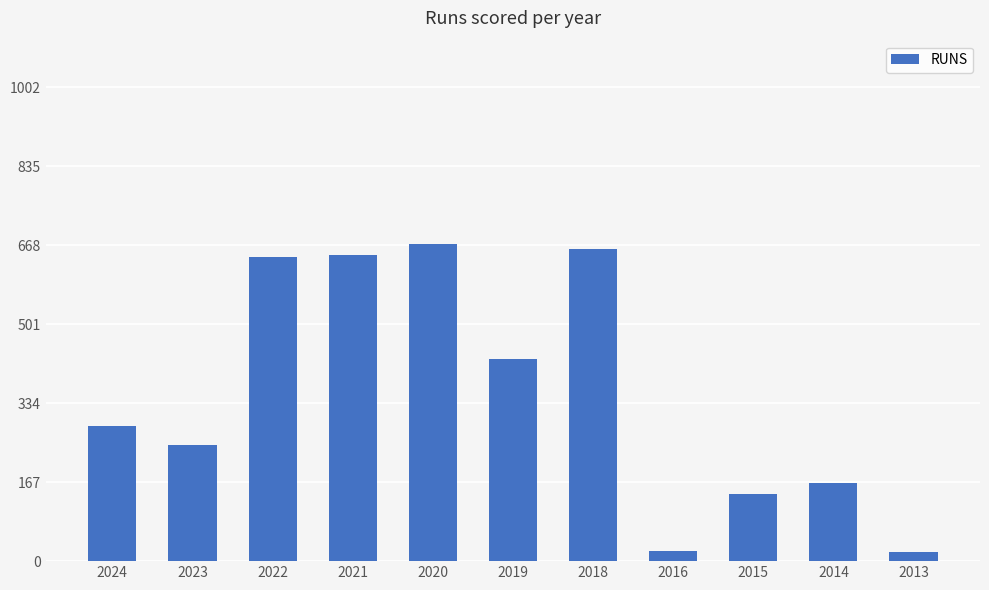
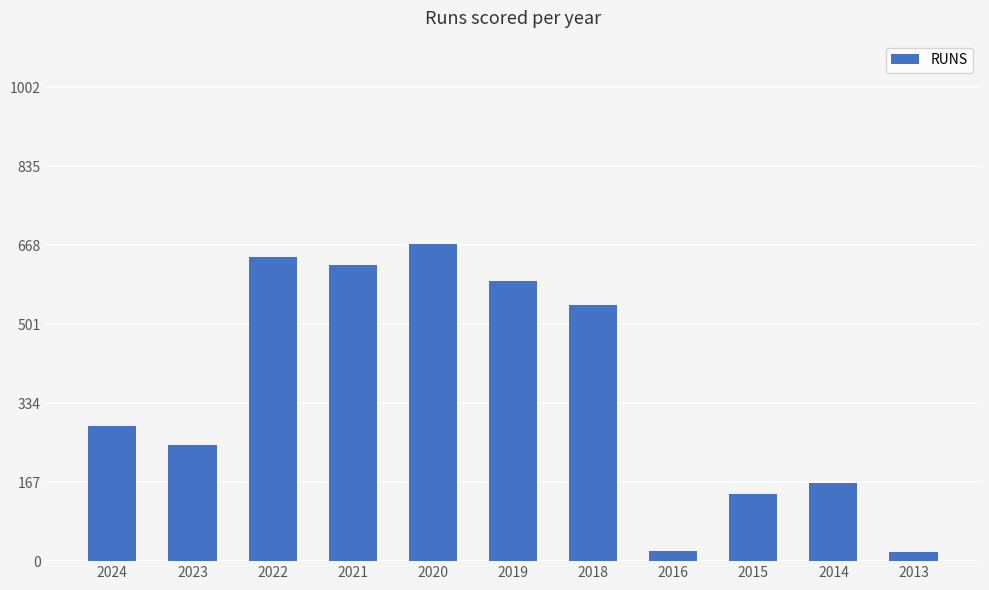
2021: 650 -> 630
2019: 430 -> 590
2018: 660 -> 540
